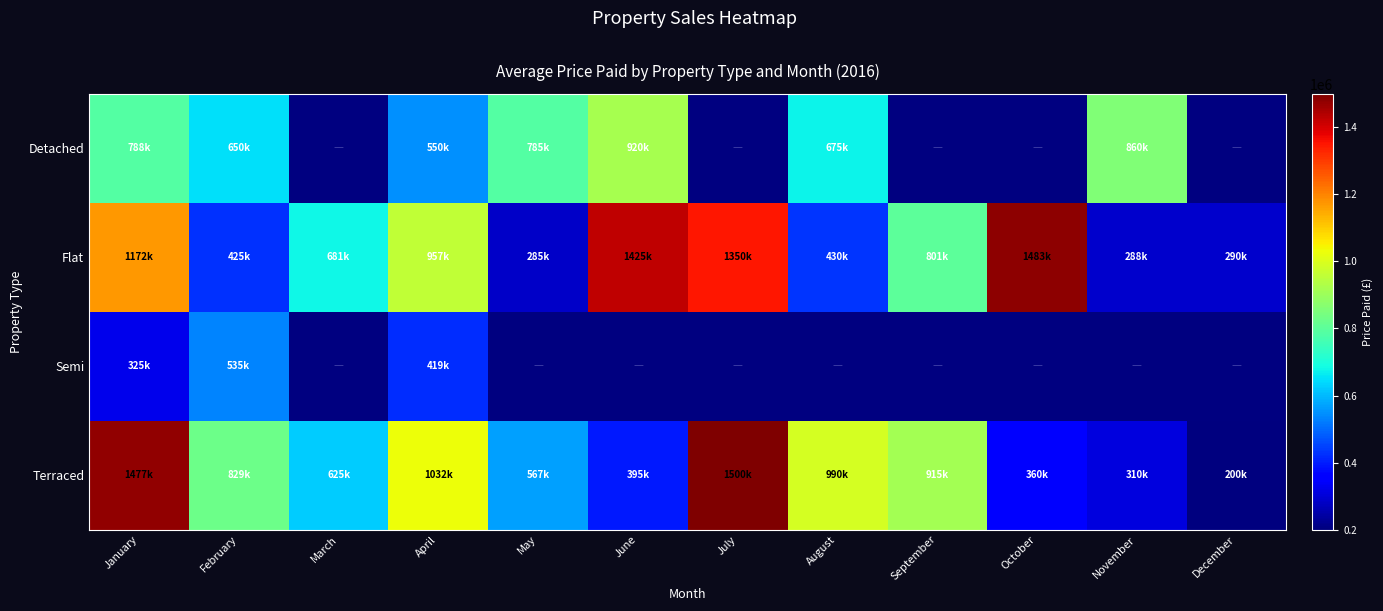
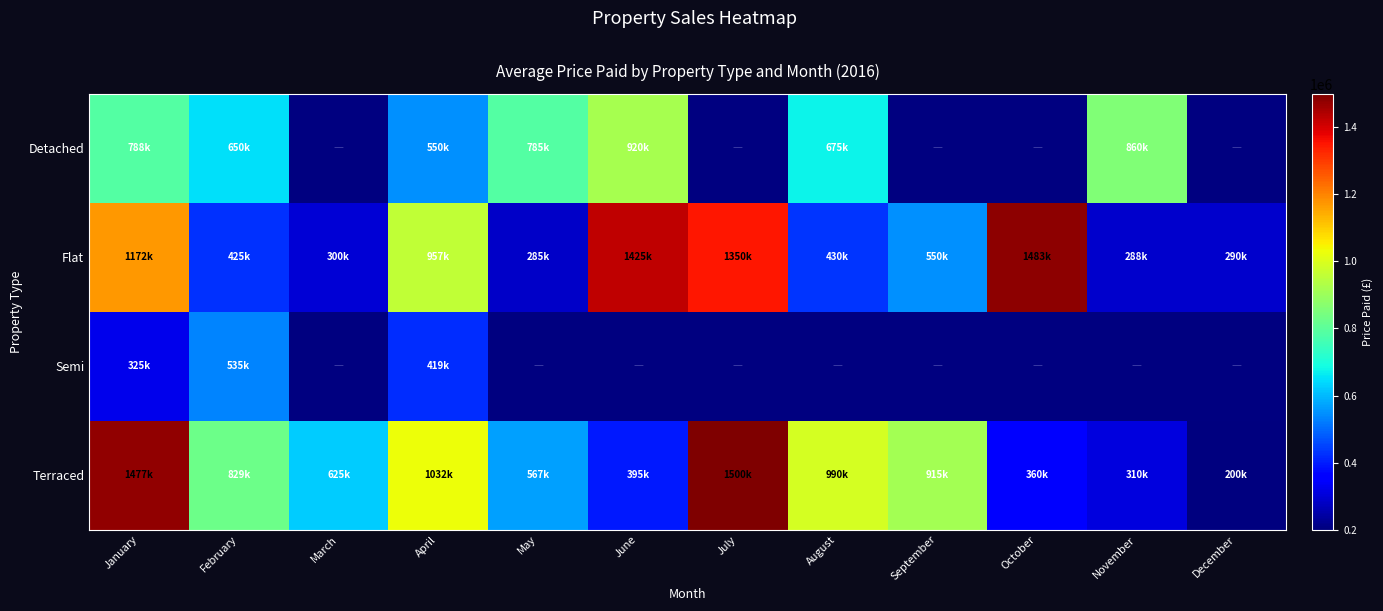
Flat, March: 681k -> 300k
Flat, September: 801k -> 550k
